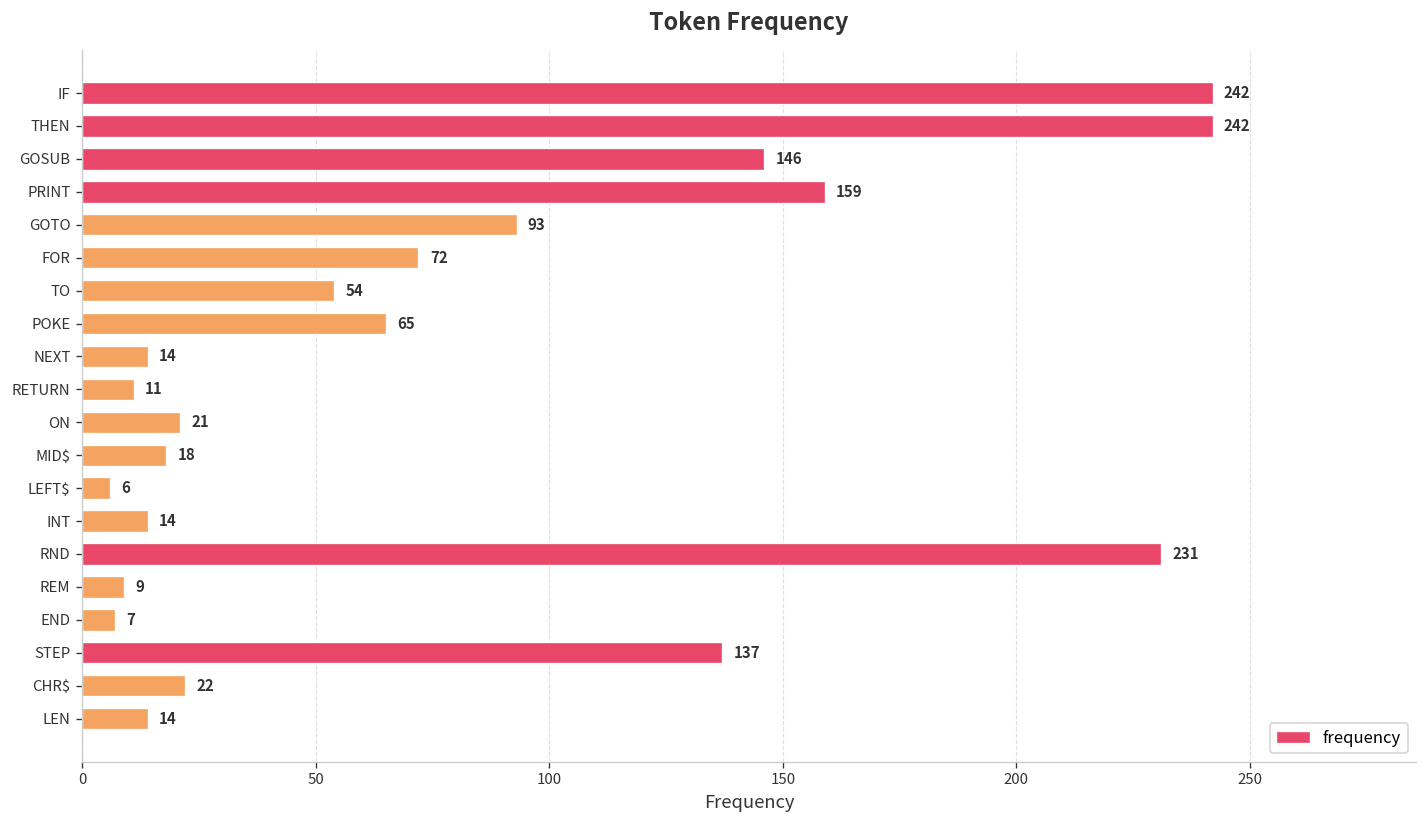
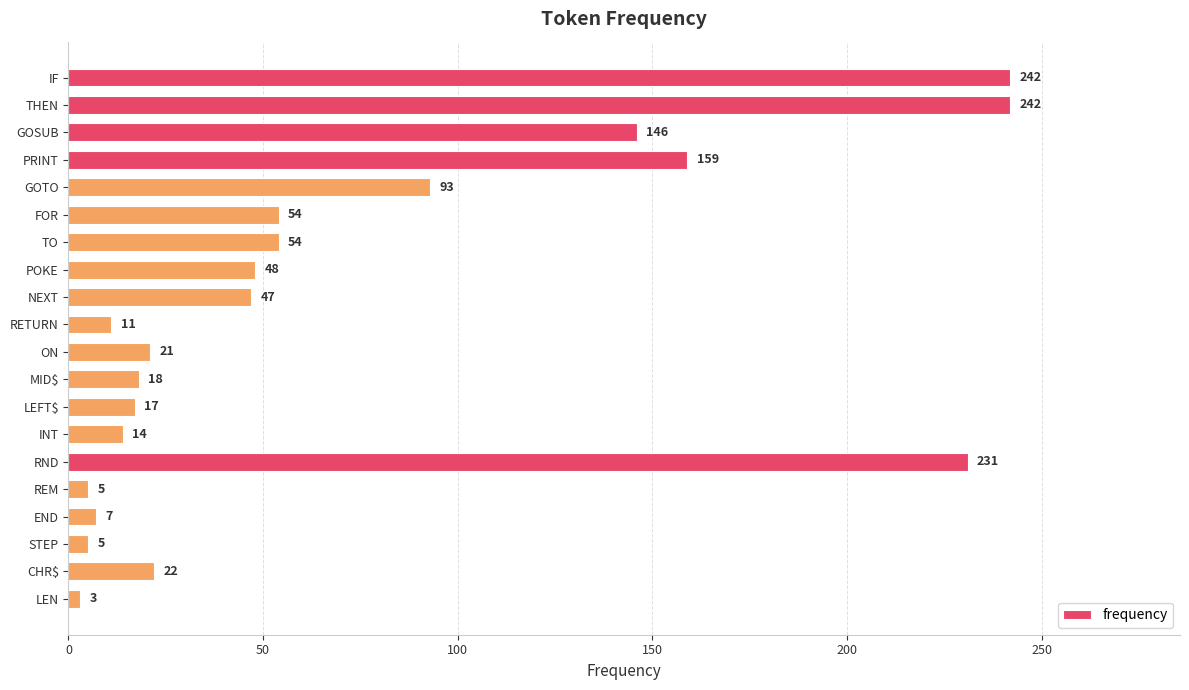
FOR: 72 -> 54
POKE: 65 -> 48
NEXT: 14 -> 47
LEFT$: 6 -> 17
REM: 9 -> 5
STEP: 137 -> 5
LEN: 14 -> 3
